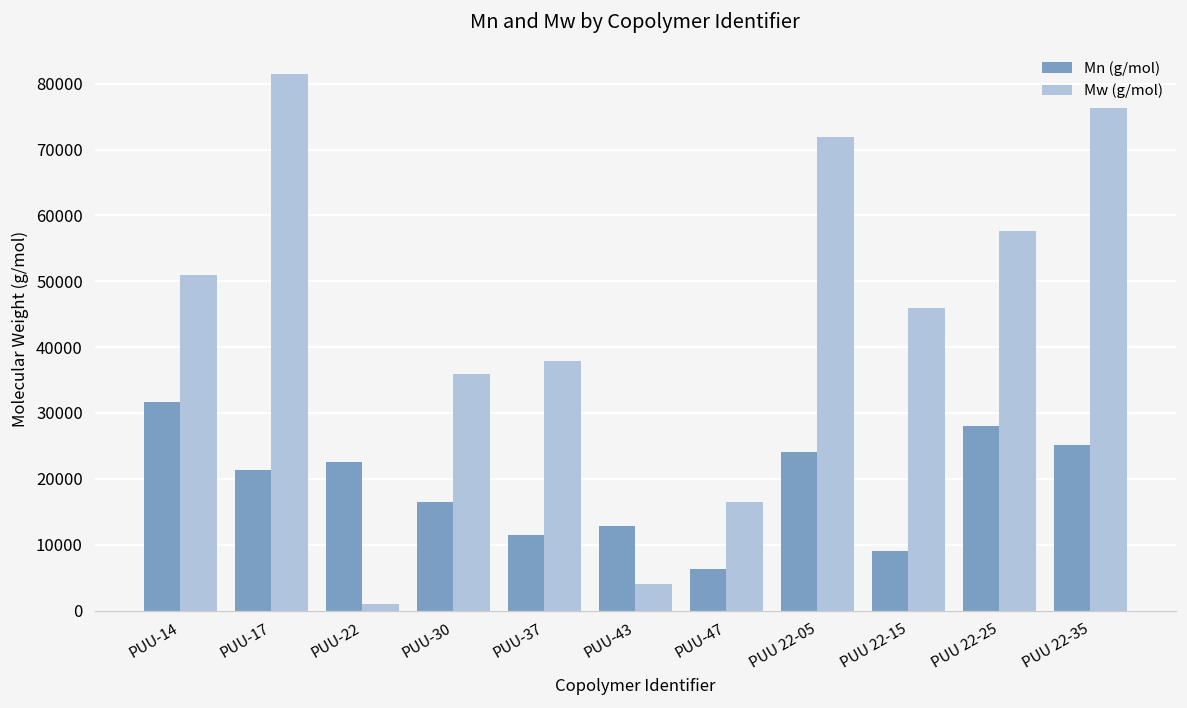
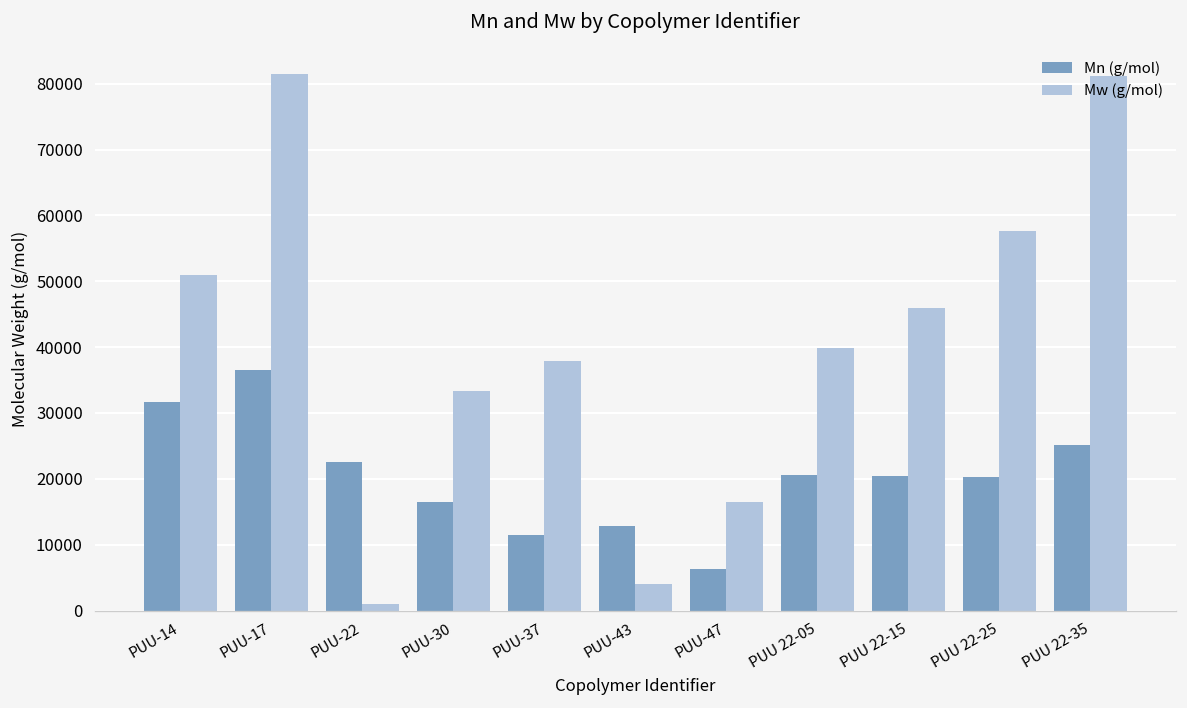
Mn (g/mol), PUU-17: 21000 -> 37000
Mw (g/mol), PUU-30: 36000 -> 33000
Mn (g/mol), PUU 22-05: 24000 -> 21000
Mw (g/mol), PUU 22-05: 72000 -> 40000
Mn (g/mol), PUU 22-15: 9000 -> 20000
Mn (g/mol), PUU 22-25: 28000 -> 20000
Mw (g/mol), PUU 22-35: 76000 -> 81000
